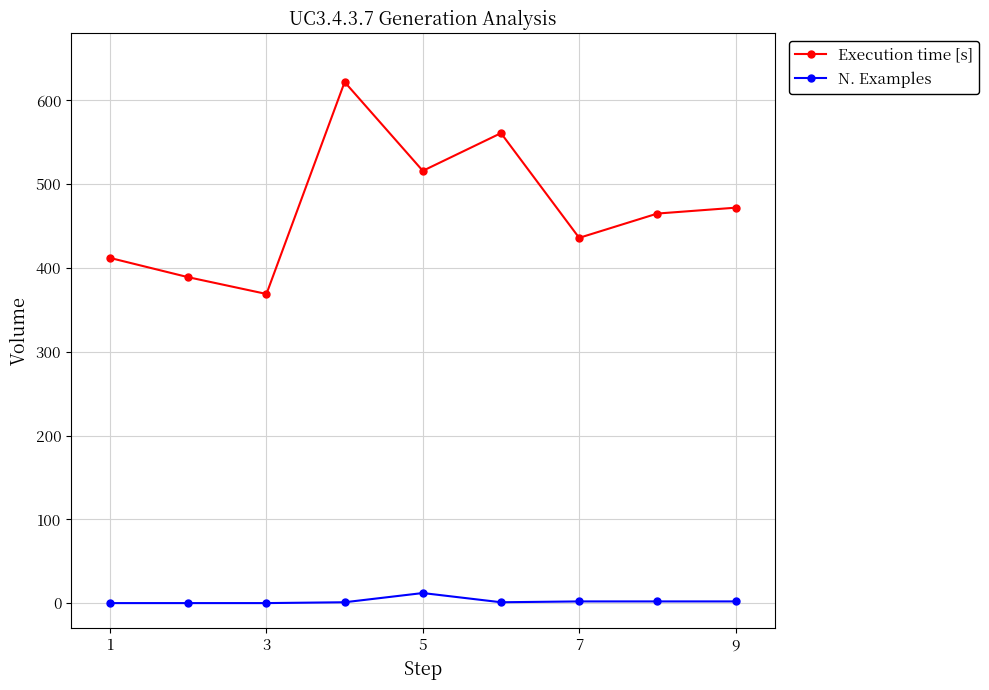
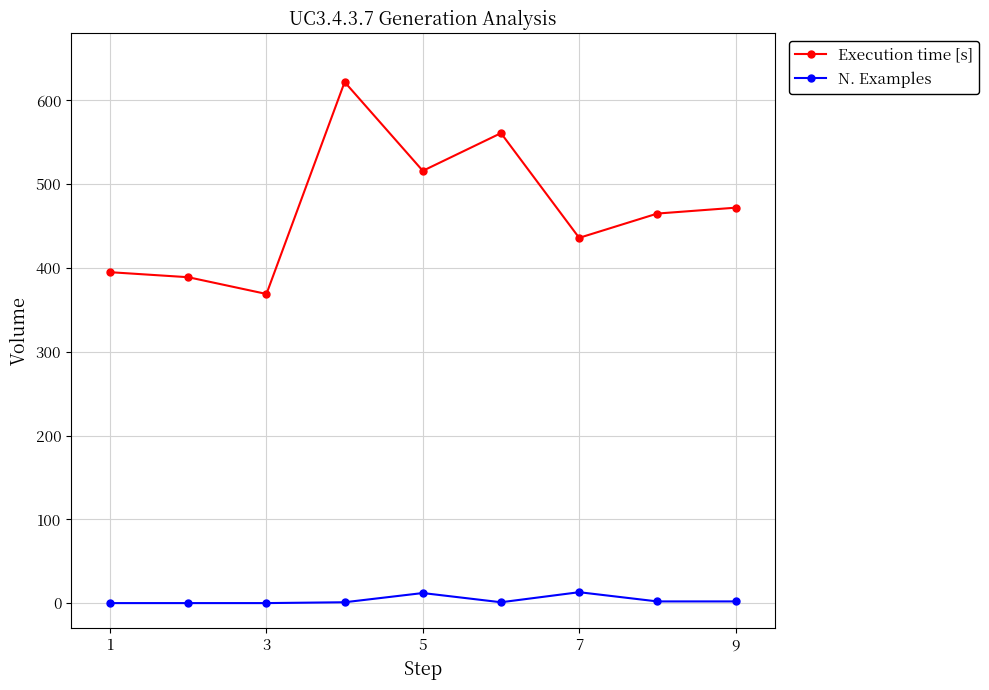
Execution time [s], 1: 410 -> 400
N. Examples, 7: 0 -> 10
